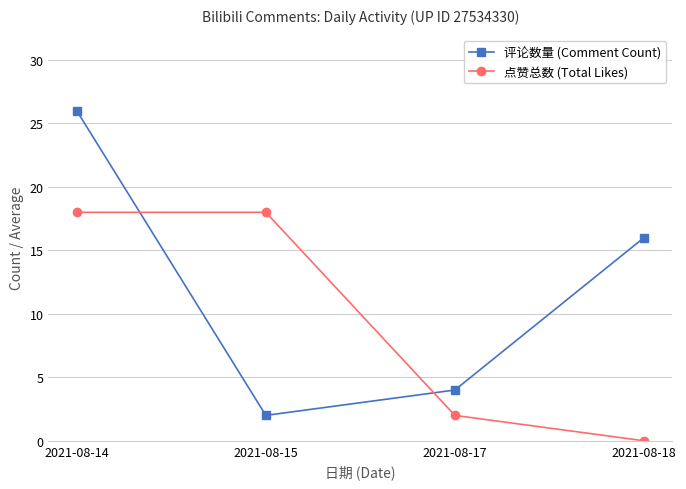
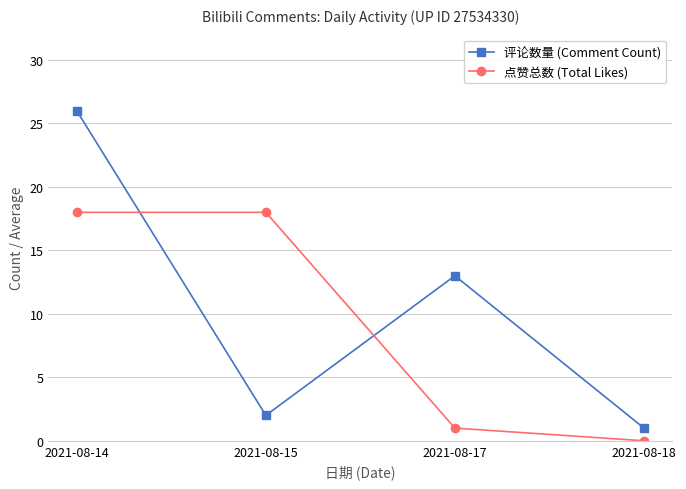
评论数量 (Comment Count), 2021-08-17: 4 -> 13
点赞总数 (Total Likes), 2021-08-17: 2 -> 1
评论数量 (Comment Count), 2021-08-18: 16 -> 1
